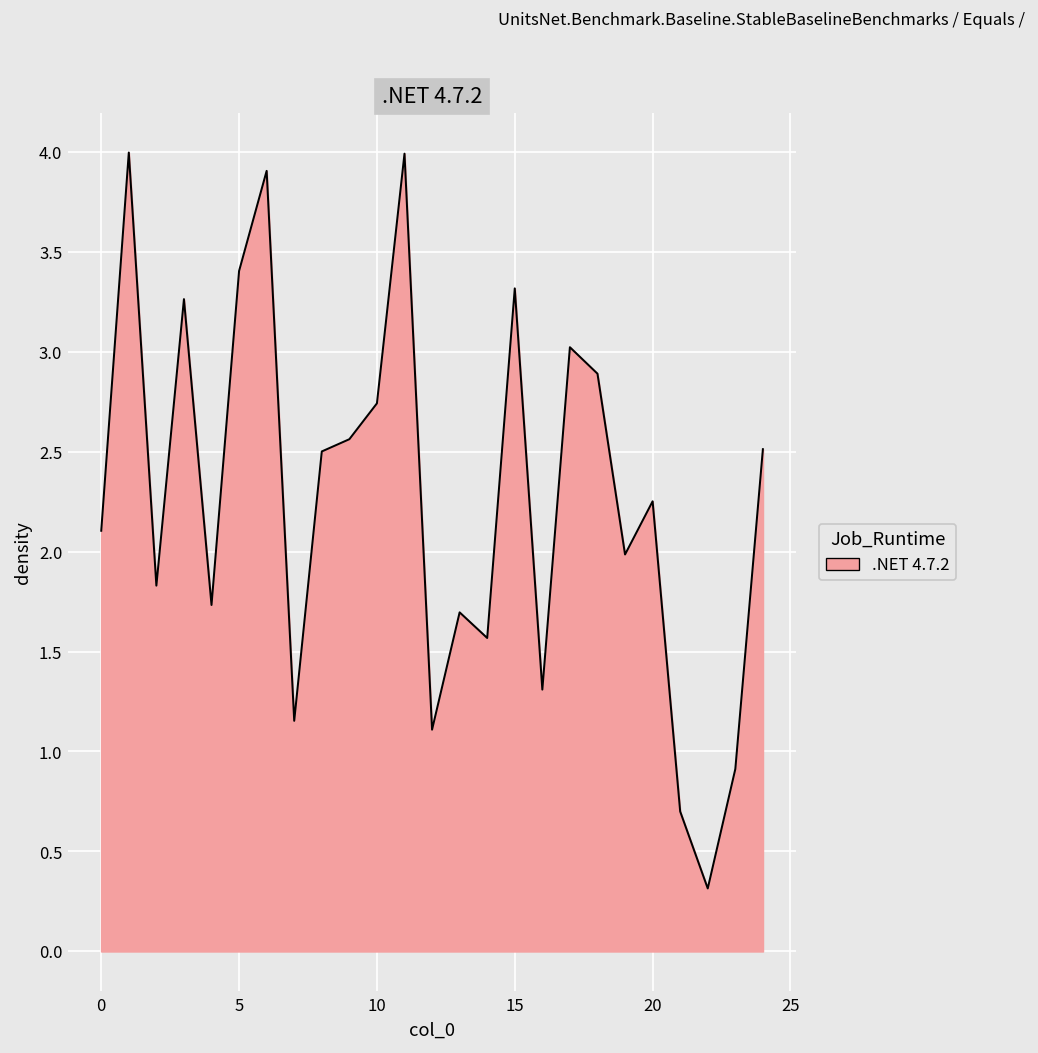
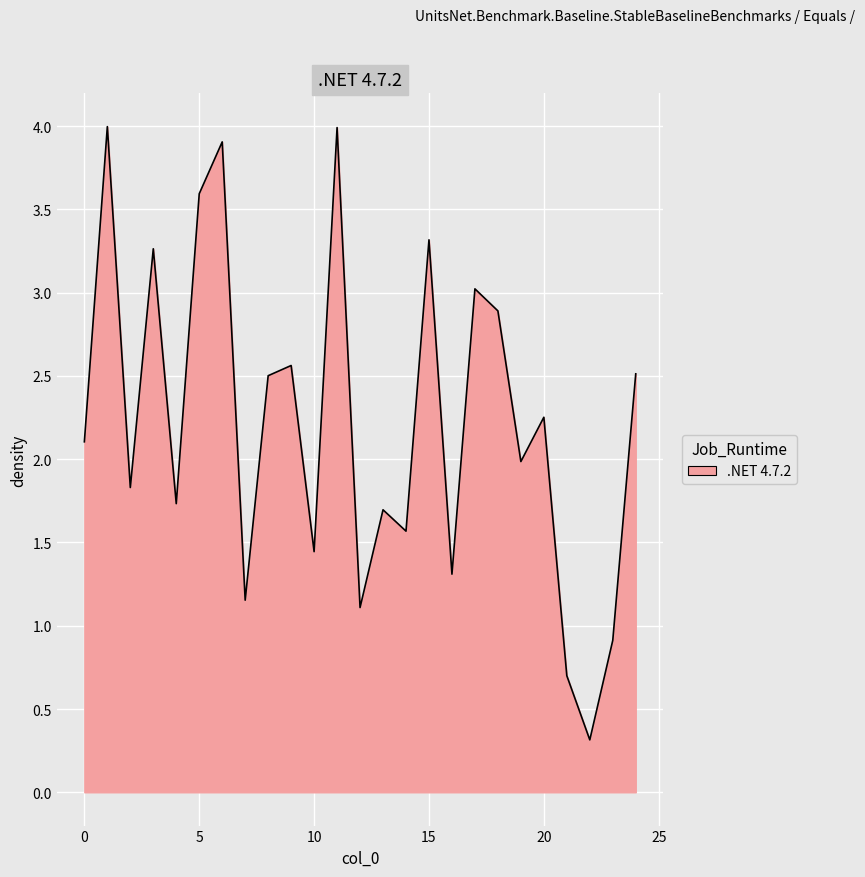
5: 3.40 -> 3.59
10: 2.74 -> 1.44
